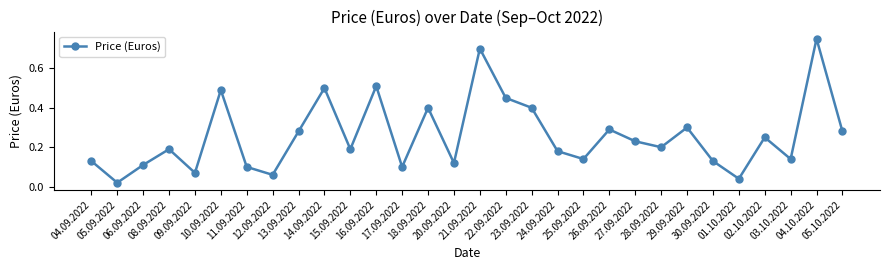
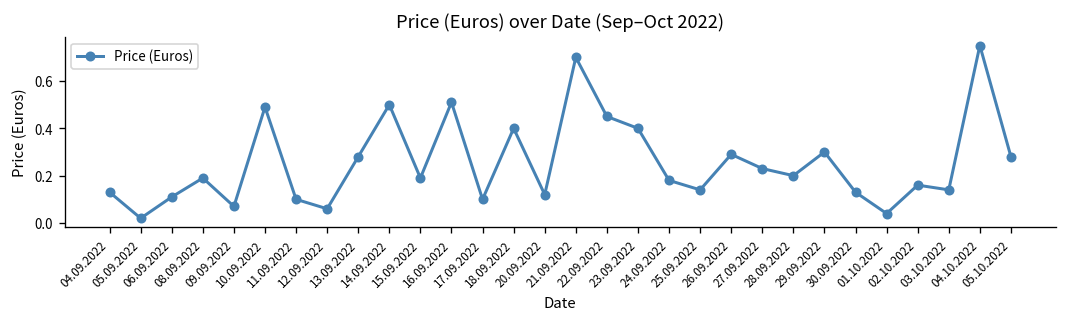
02.10.2022: 0.25 -> 0.16
